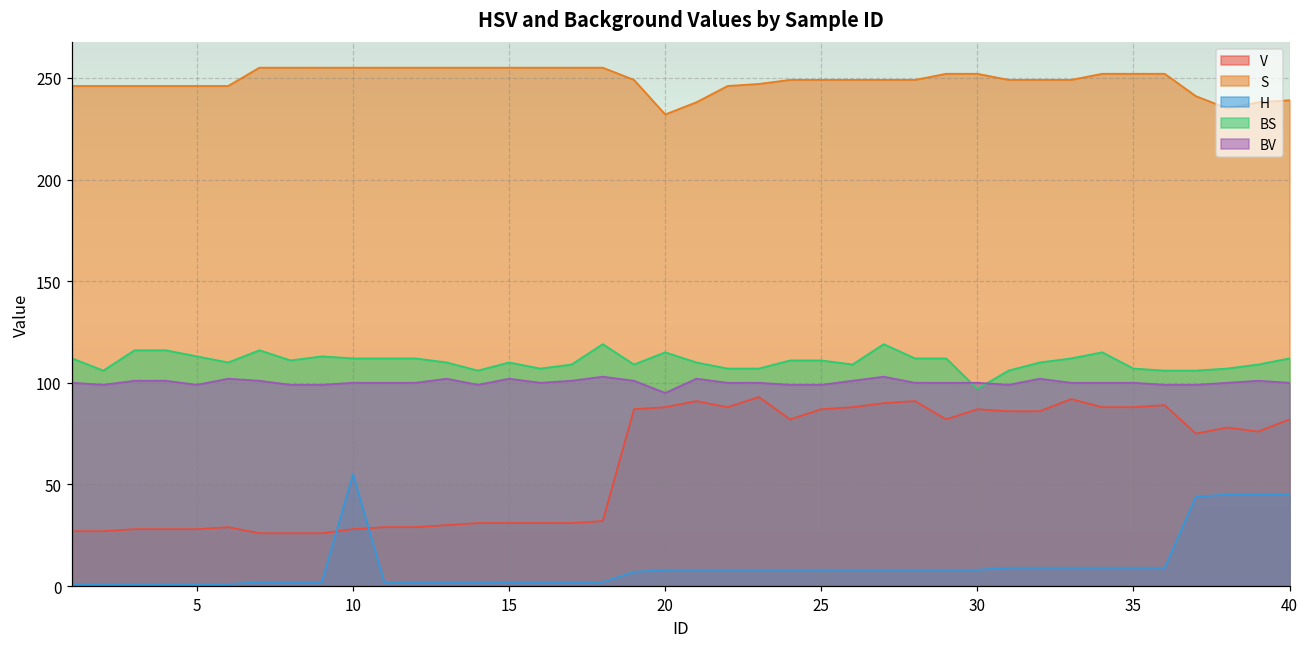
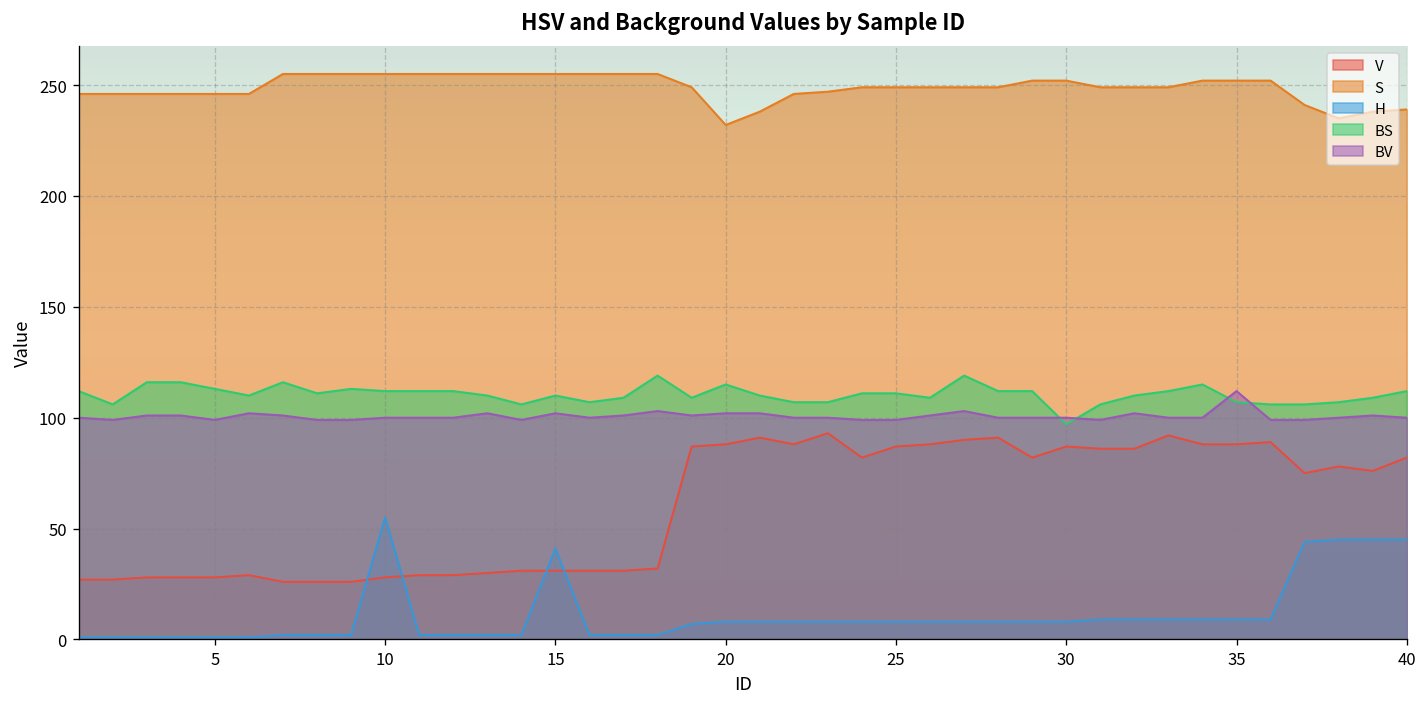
H, 15: 2 -> 41
BV, 20: 95 -> 102
BV, 35: 100 -> 112
